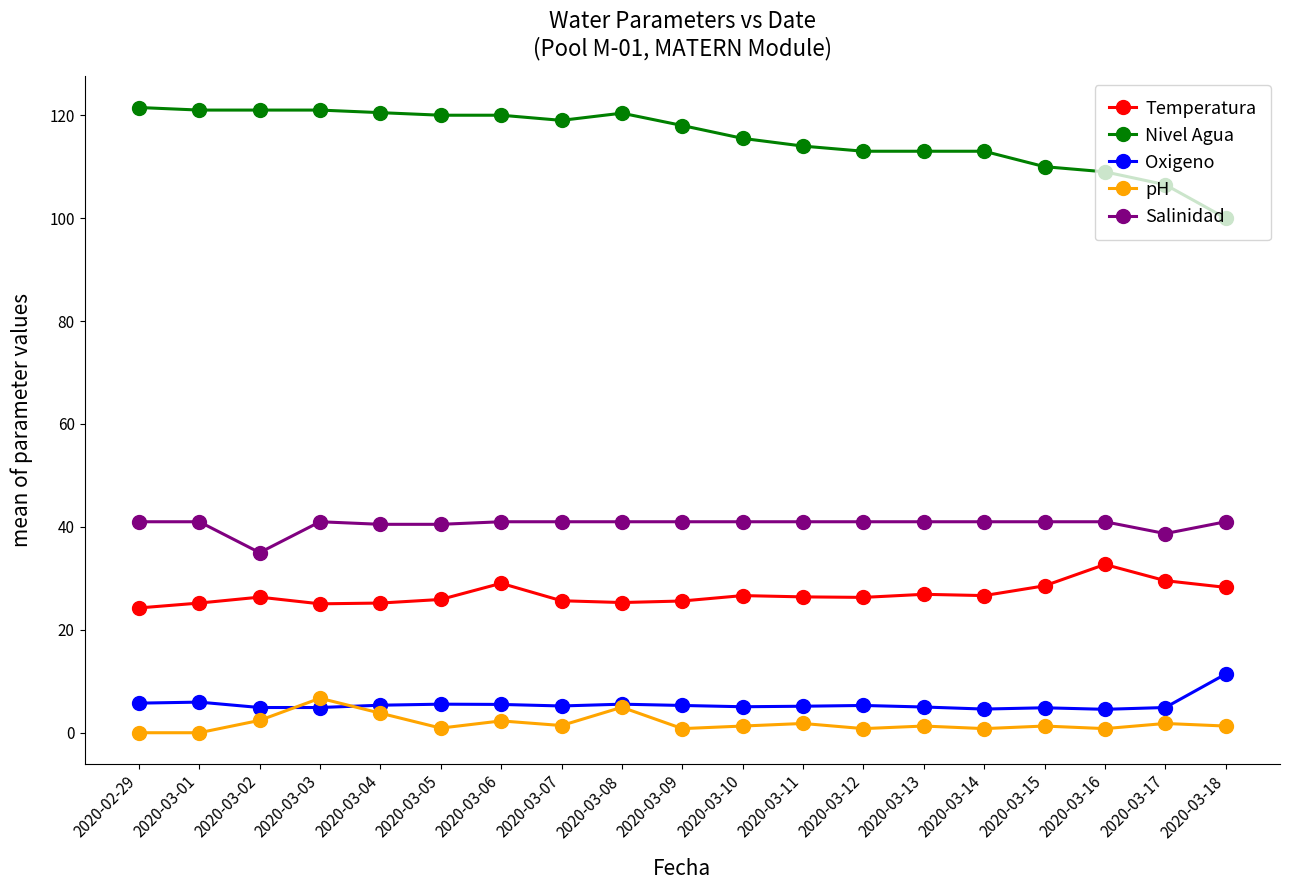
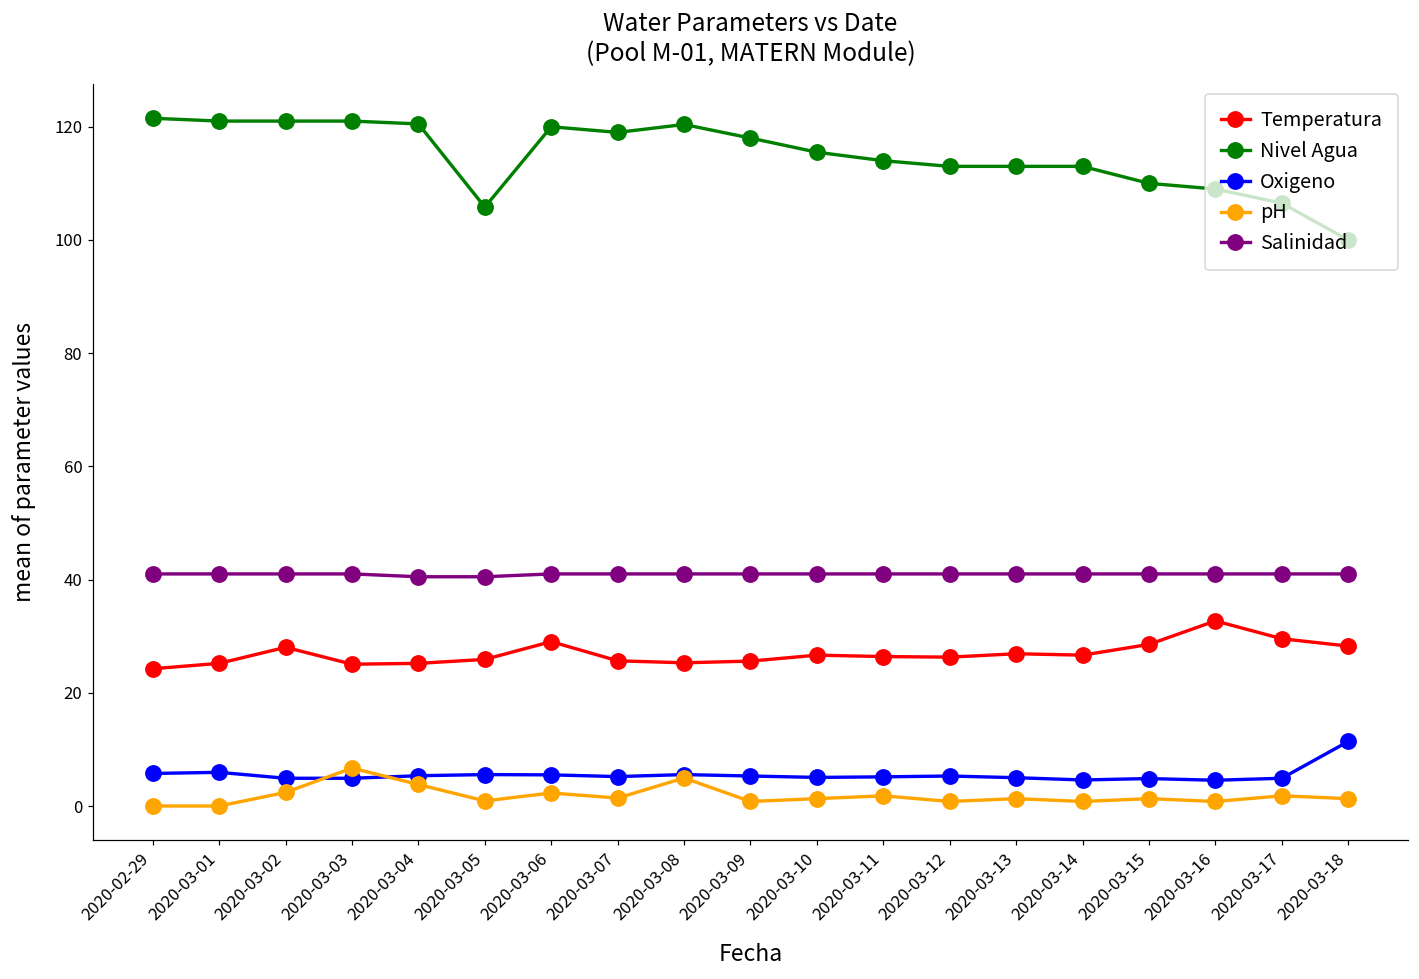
Temperatura, 2020-03-02: 26 -> 28
Salinidad, 2020-03-02: 35 -> 41
Nivel Agua, 2020-03-05: 120 -> 106
Salinidad, 2020-03-17: 39 -> 41
